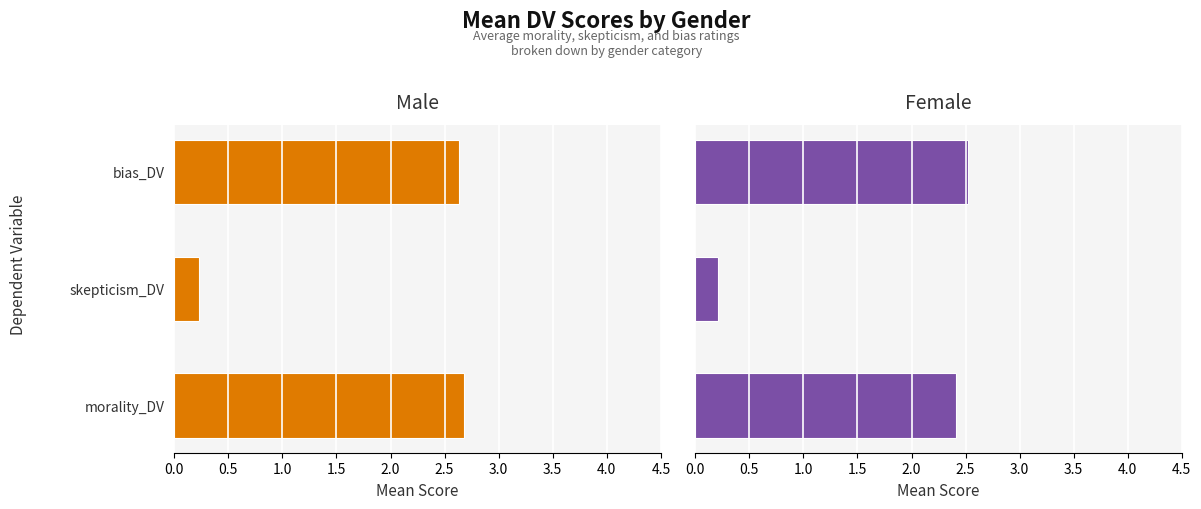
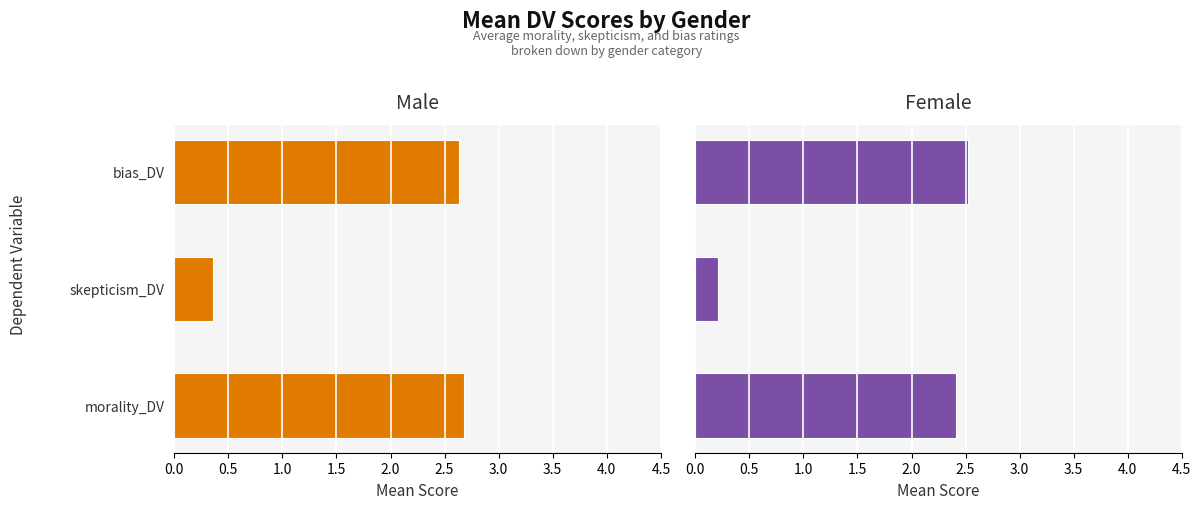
Male, skepticism_DV: 0.23 -> 0.36
